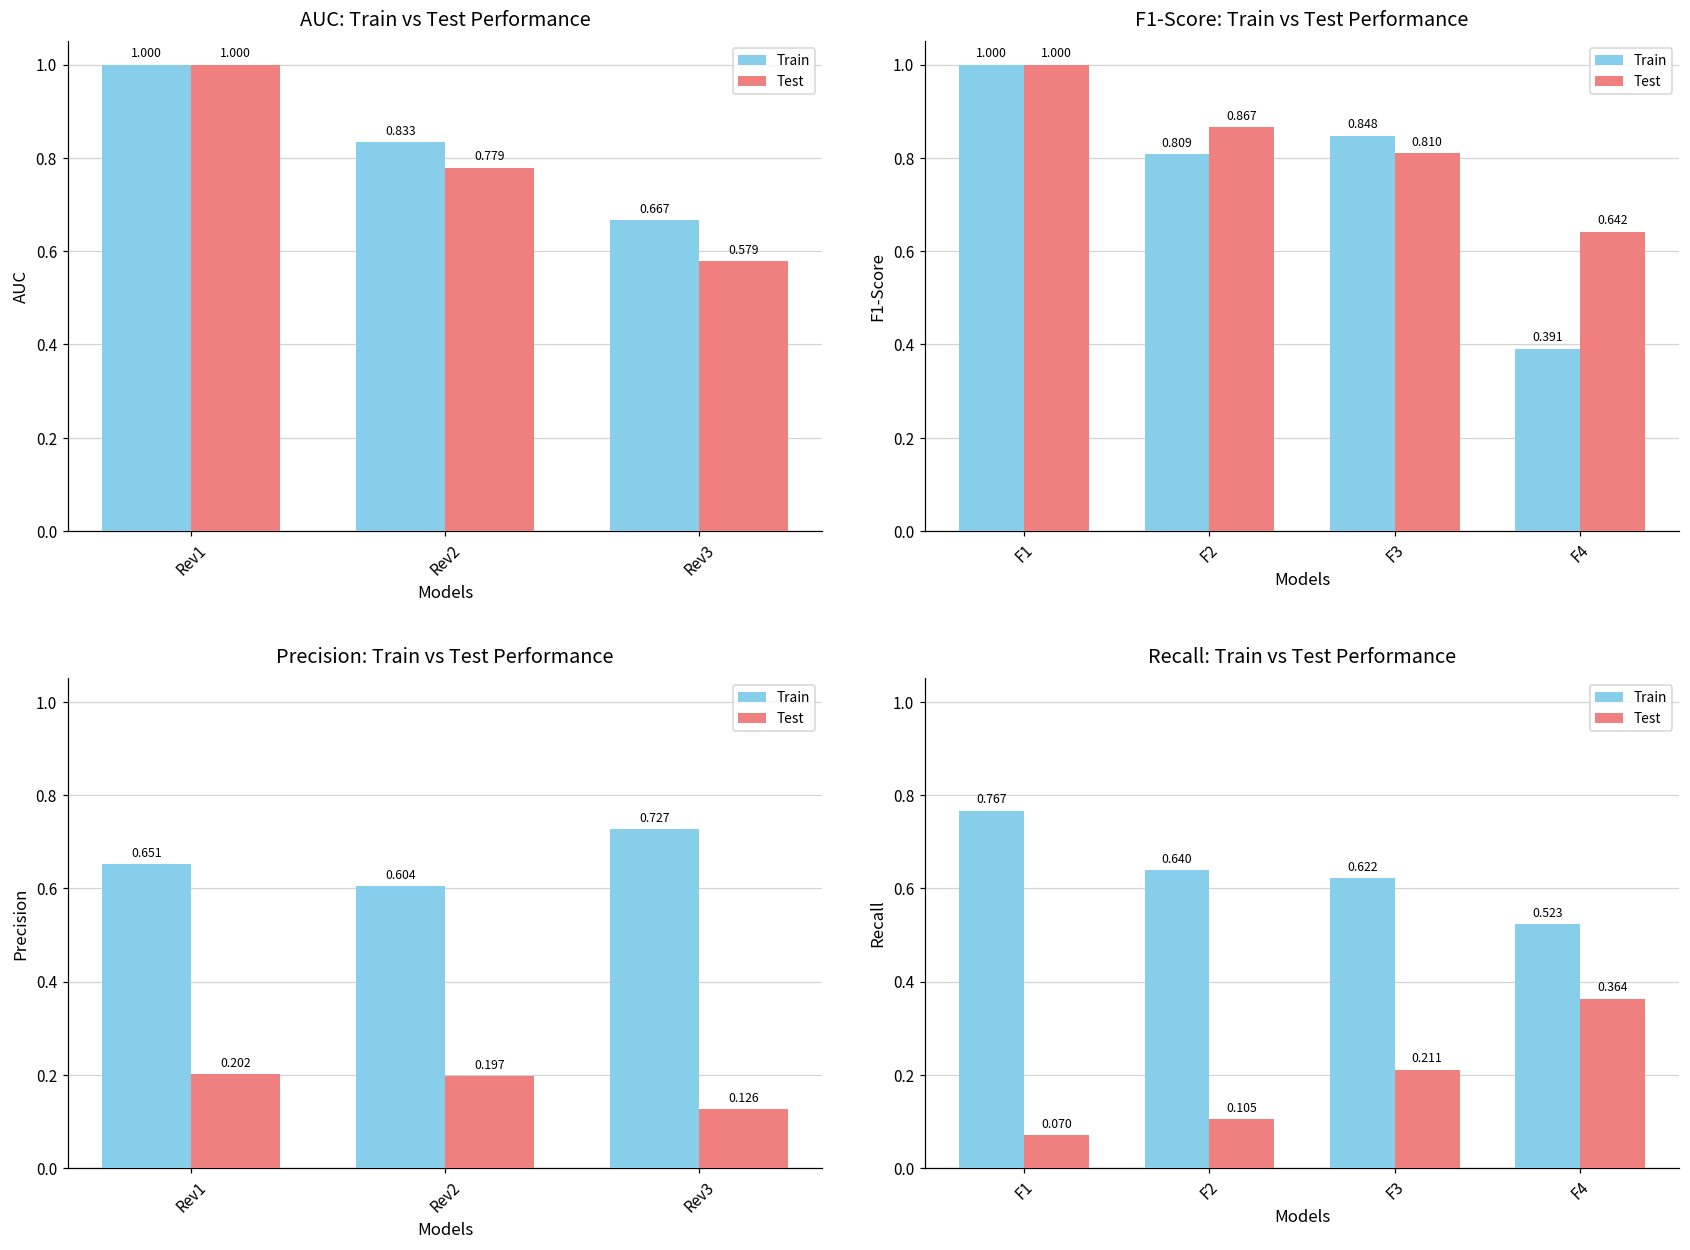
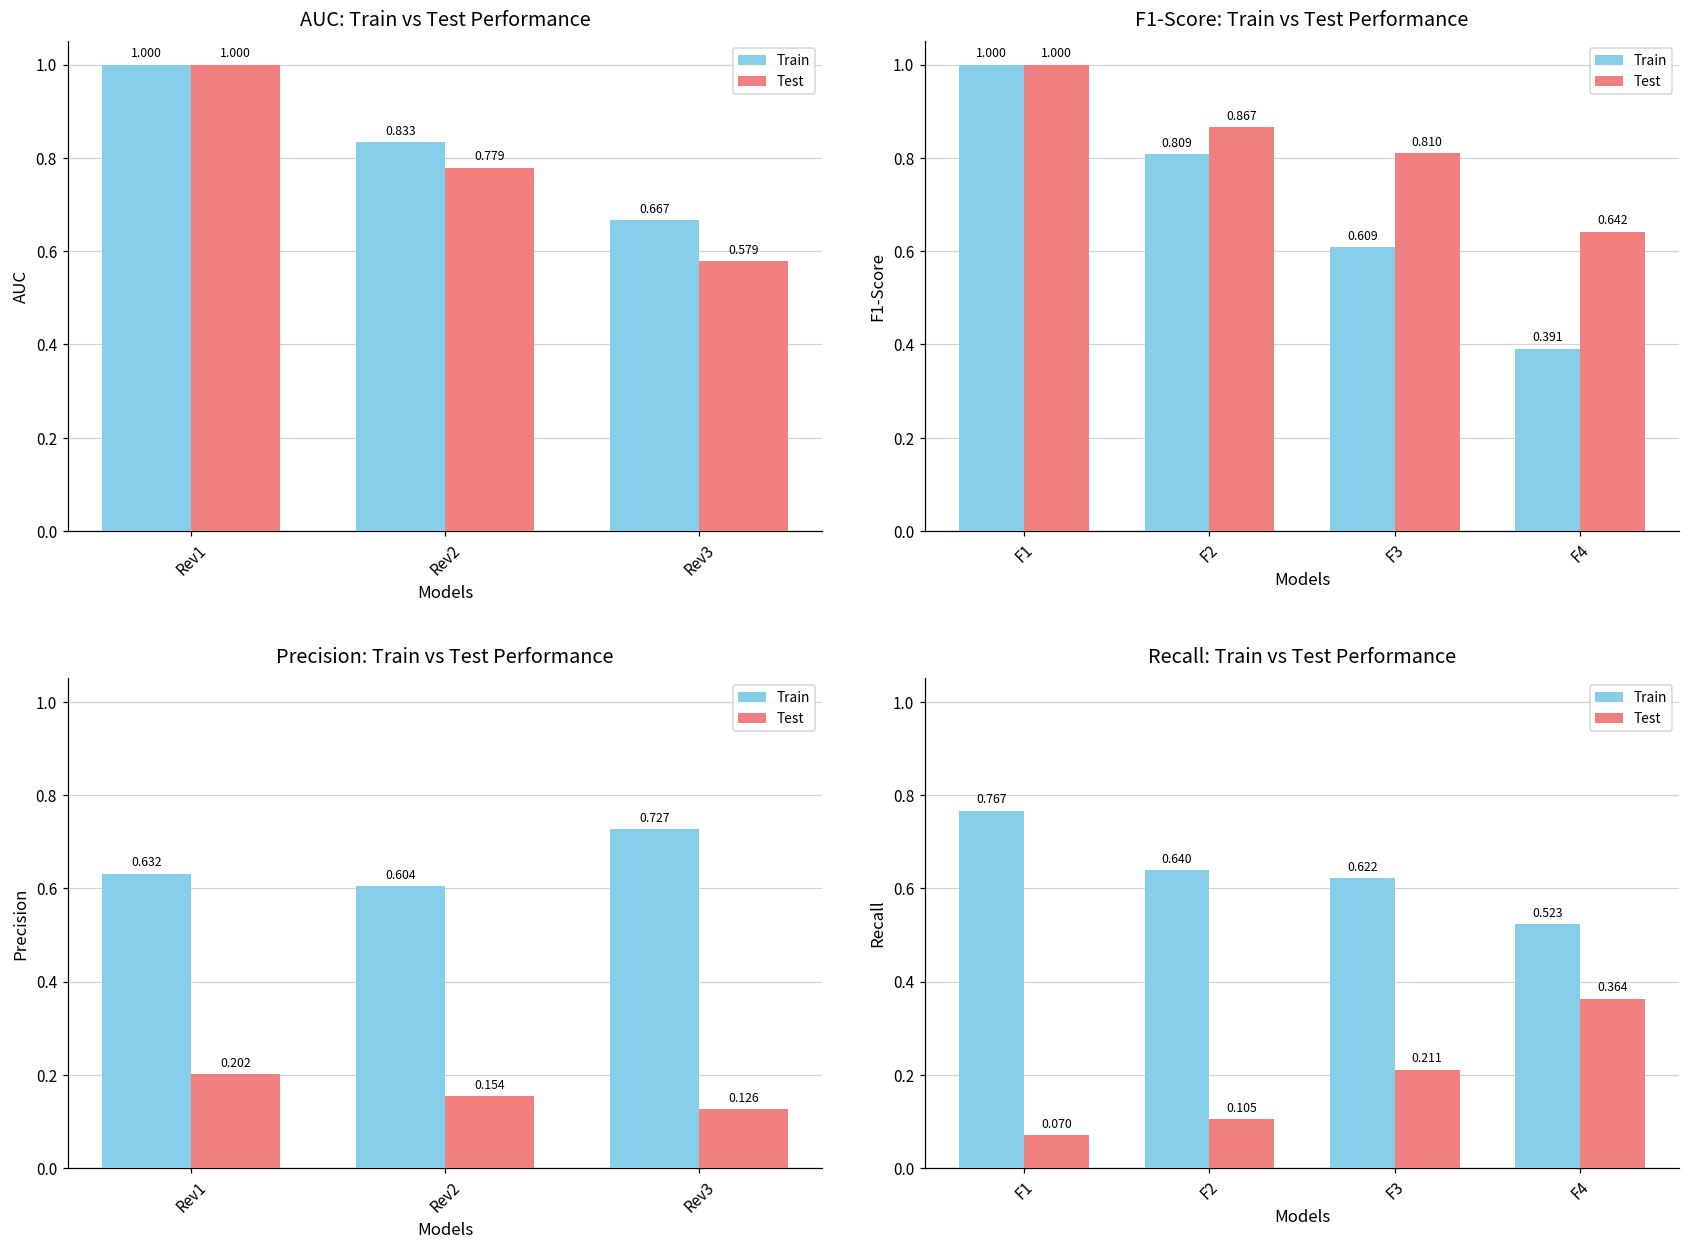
F1-Score: Train vs Test Performance, Train, F3: 0.848 -> 0.609
Precision: Train vs Test Performance, Train, Rev1: 0.651 -> 0.632
Precision: Train vs Test Performance, Test, Rev2: 0.197 -> 0.154
